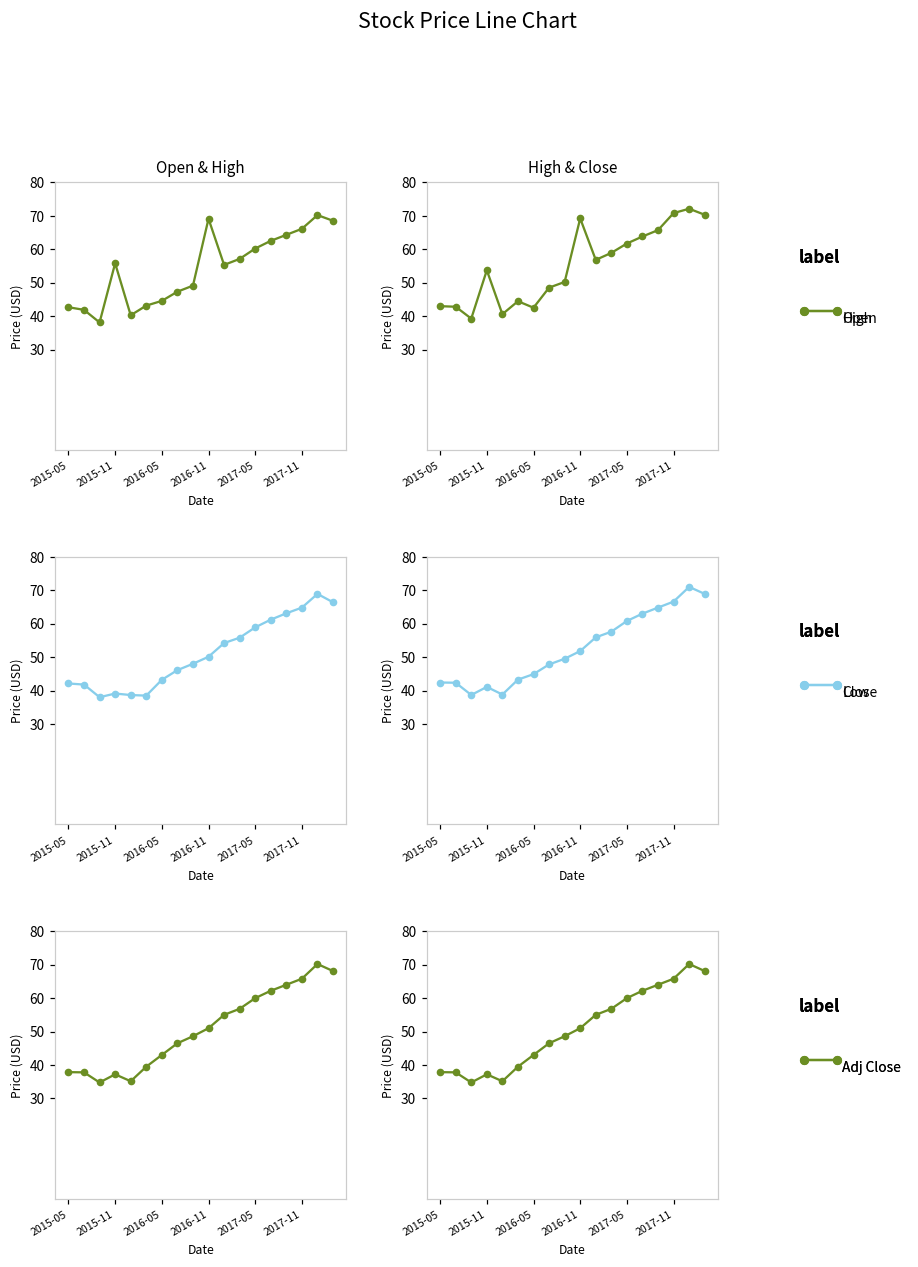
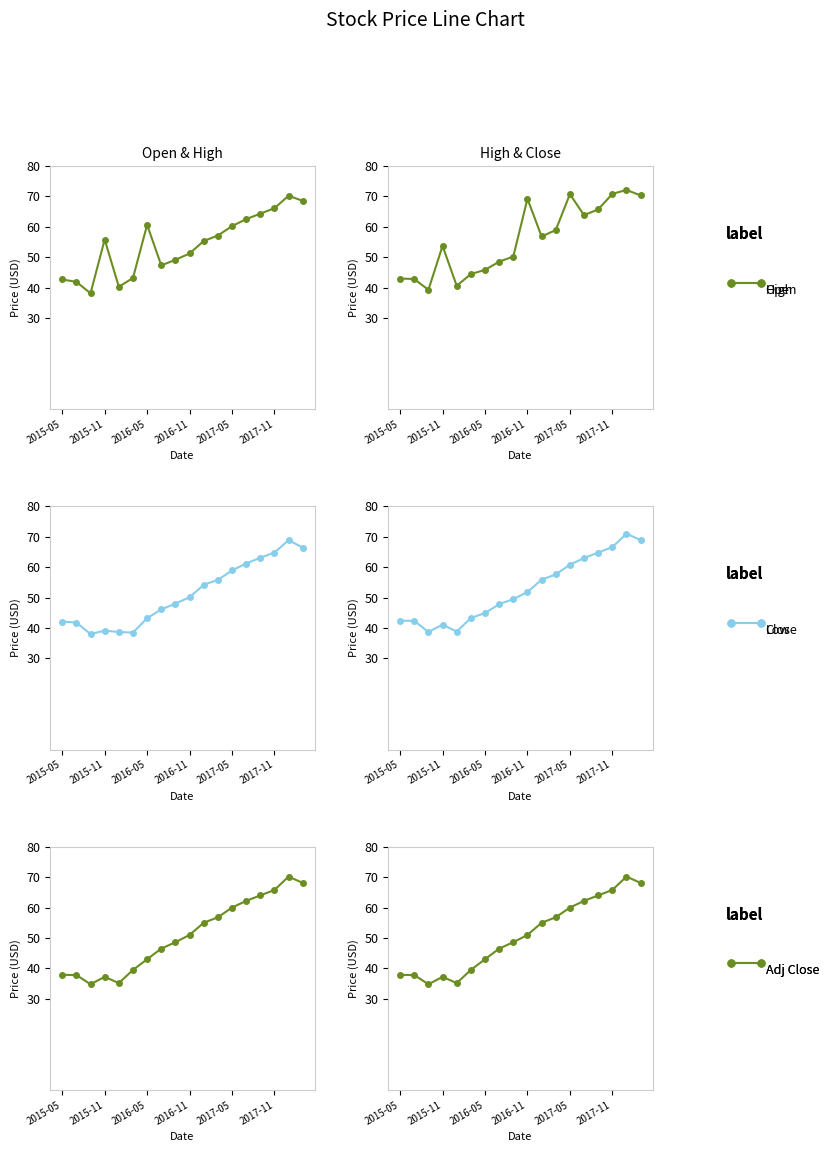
Open & High, 2016-05: 45 -> 61
Open & High, 2016-11: 69 -> 51
High & Close, 2016-05: 43 -> 46
High & Close, 2017-05: 62 -> 71
